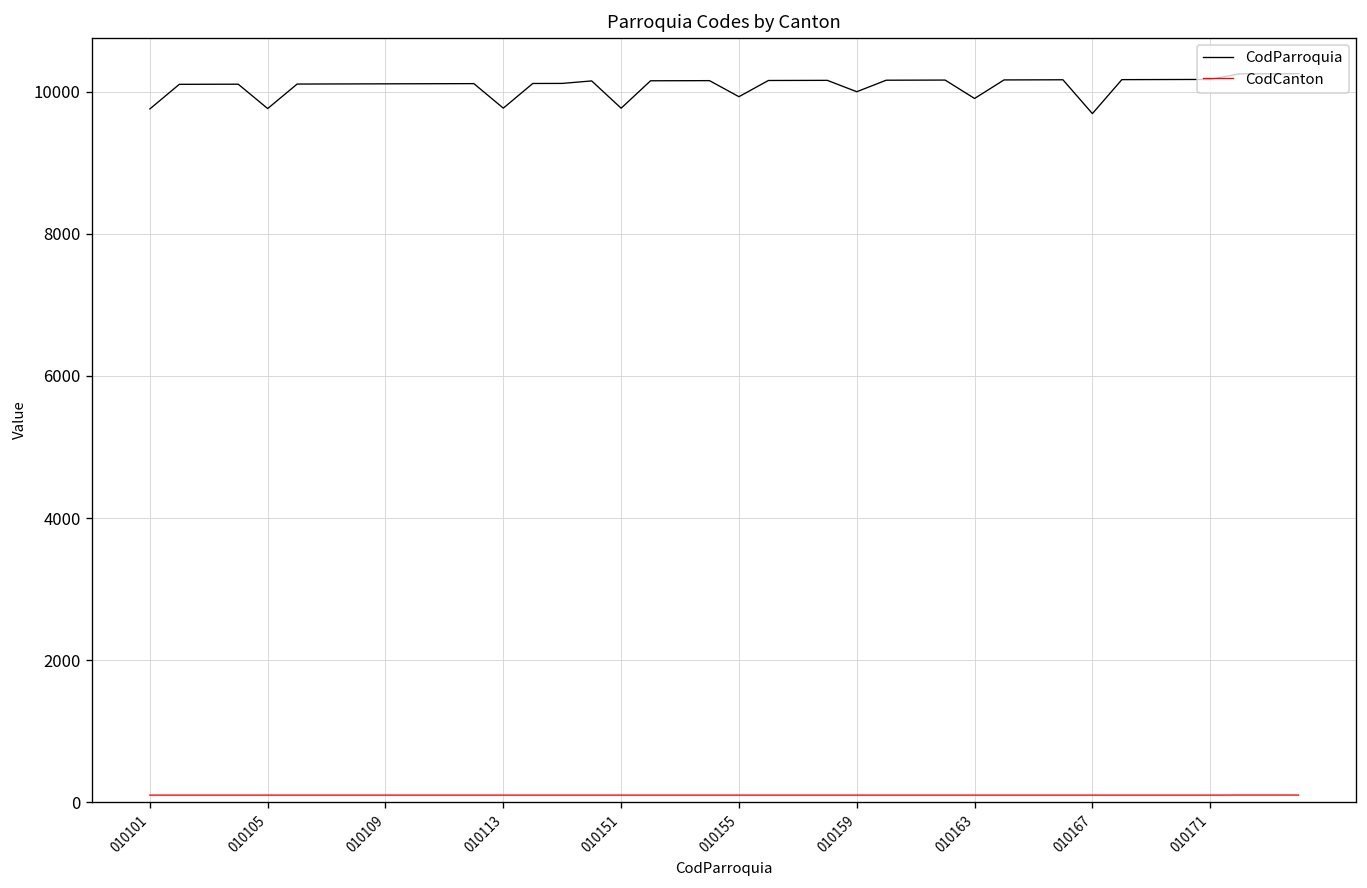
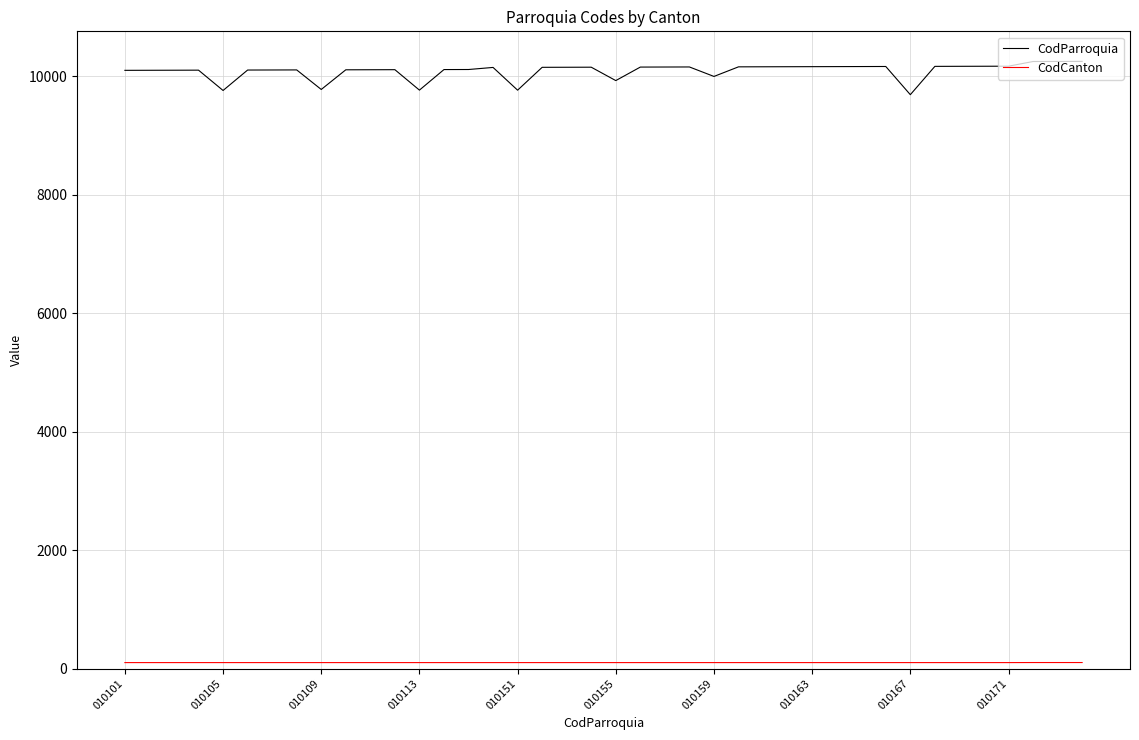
CodParroquia, 010101: 9800 -> 10100
CodParroquia, 010109: 10100 -> 9800
CodParroquia, 010163: 9900 -> 10200
